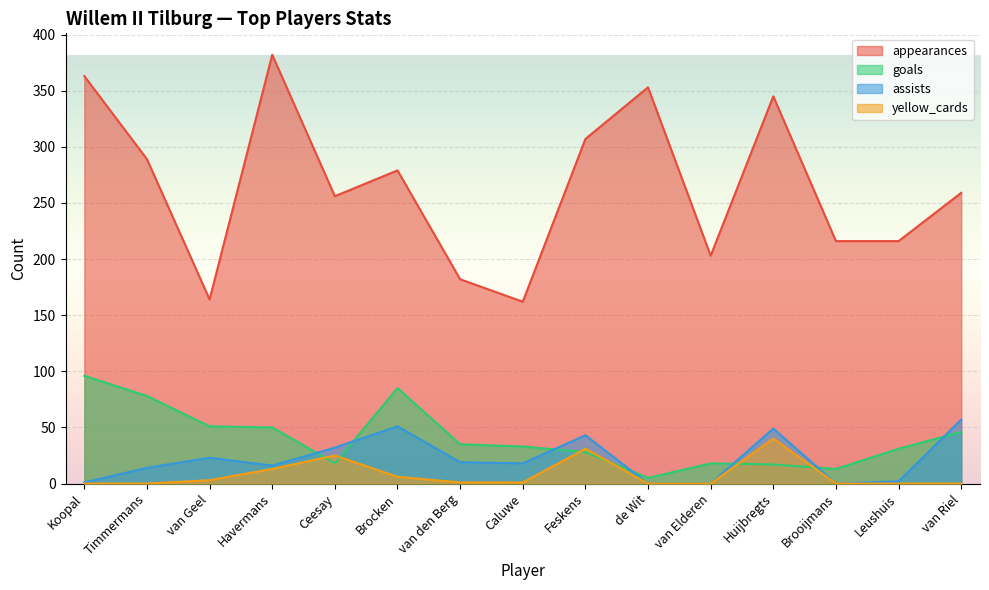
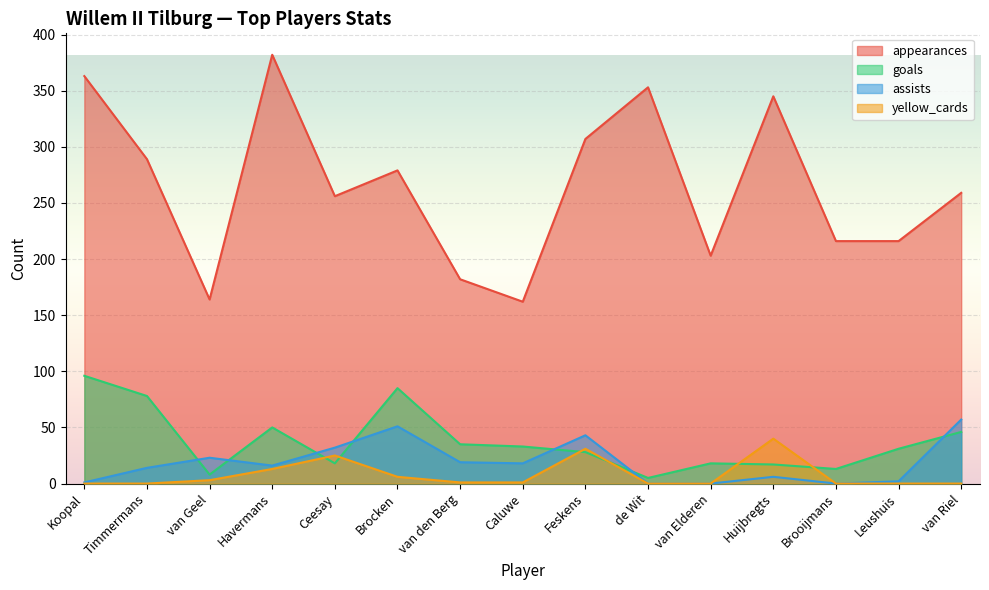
goals, van Geel: 51 -> 8
assists, Huijbregts: 49 -> 6
